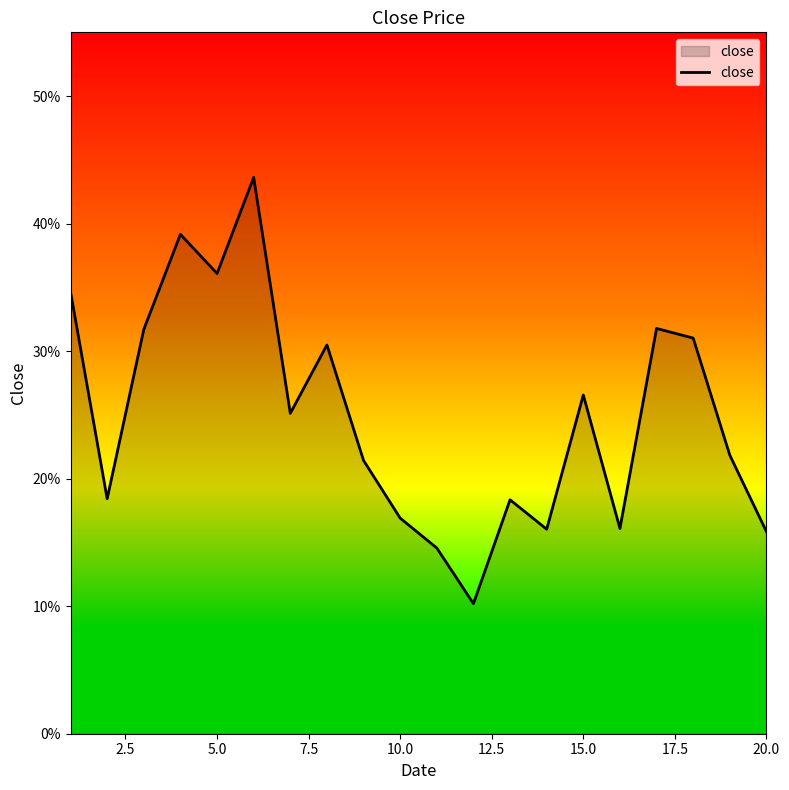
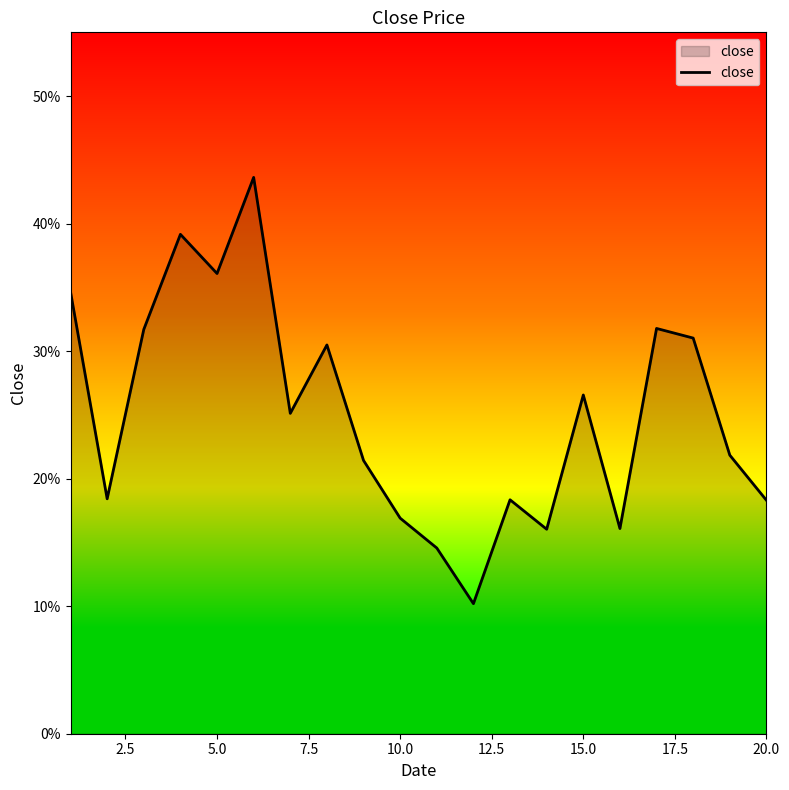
20.0: 15.8% -> 18.3%
